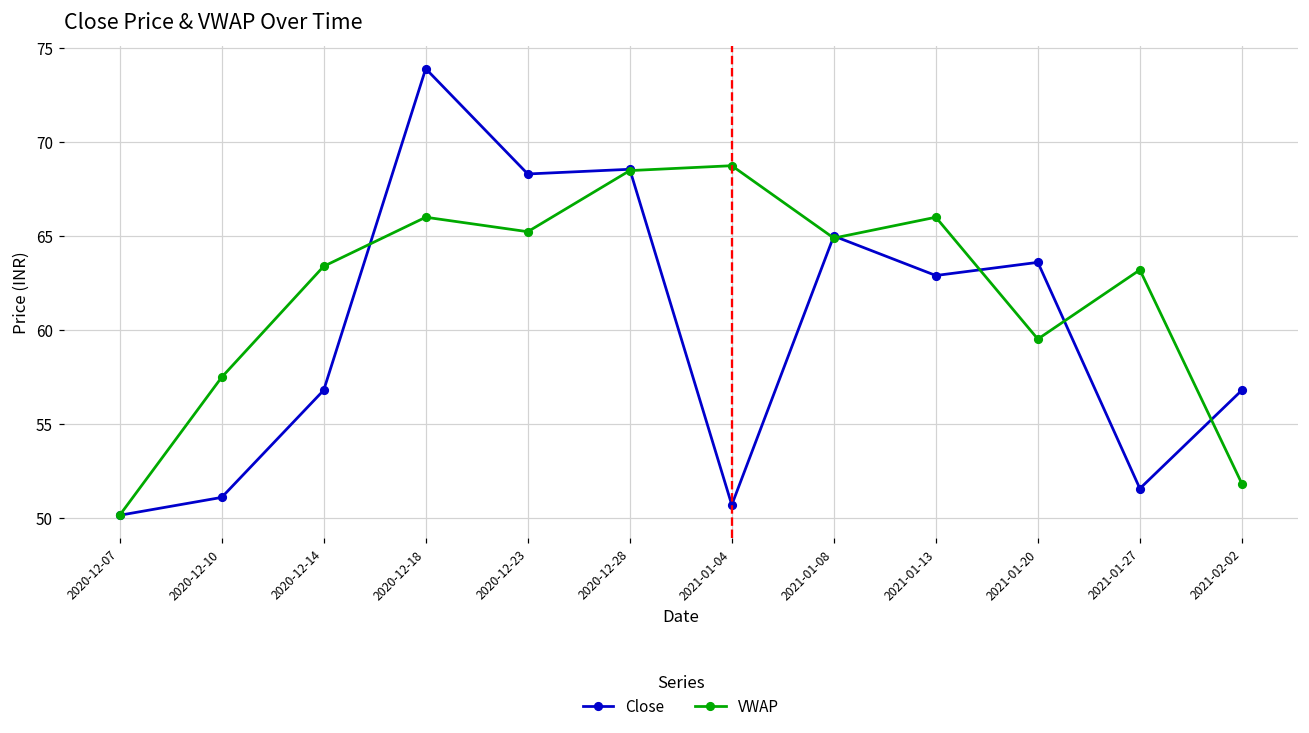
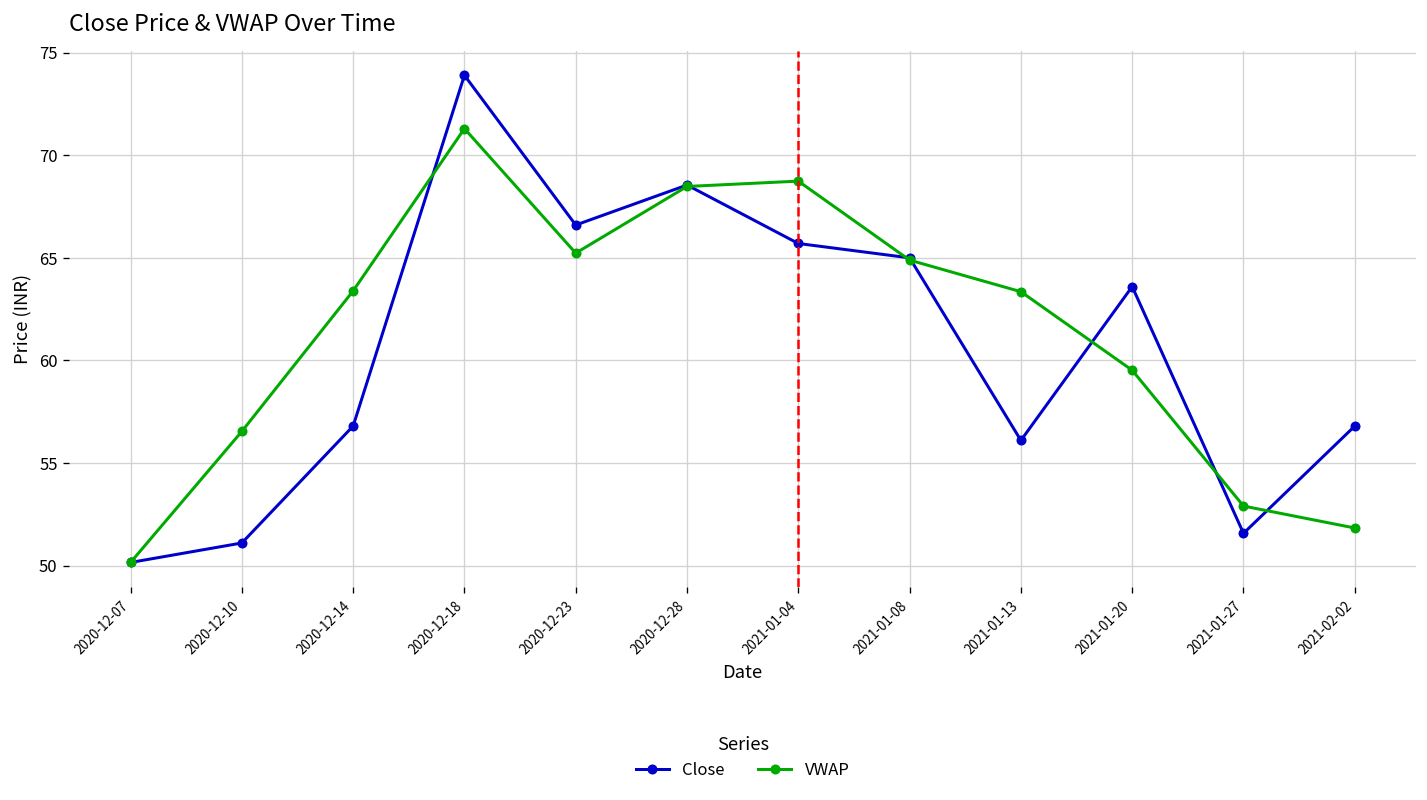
VWAP, 2020-12-10: 57.5 -> 56.5
VWAP, 2020-12-18: 66.0 -> 71.3
Close, 2020-12-23: 68.3 -> 66.6
Close, 2021-01-04: 50.7 -> 65.7
Close, 2021-01-13: 62.9 -> 56.1
VWAP, 2021-01-13: 66.0 -> 63.4
VWAP, 2021-01-27: 63.2 -> 52.9
